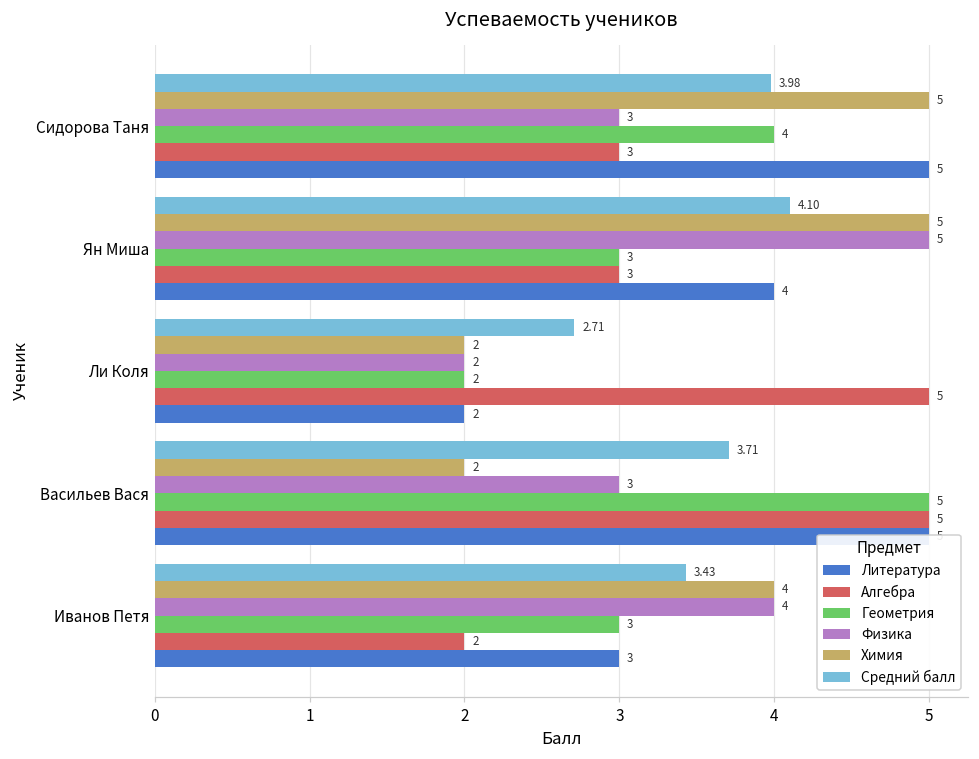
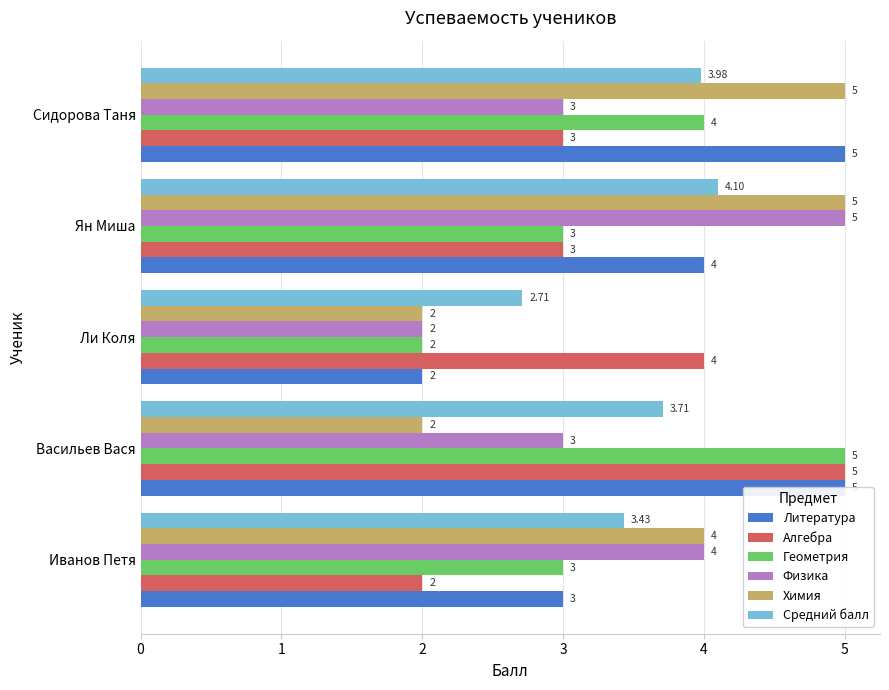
Алгебра, Ли Коля: 5 -> 4
